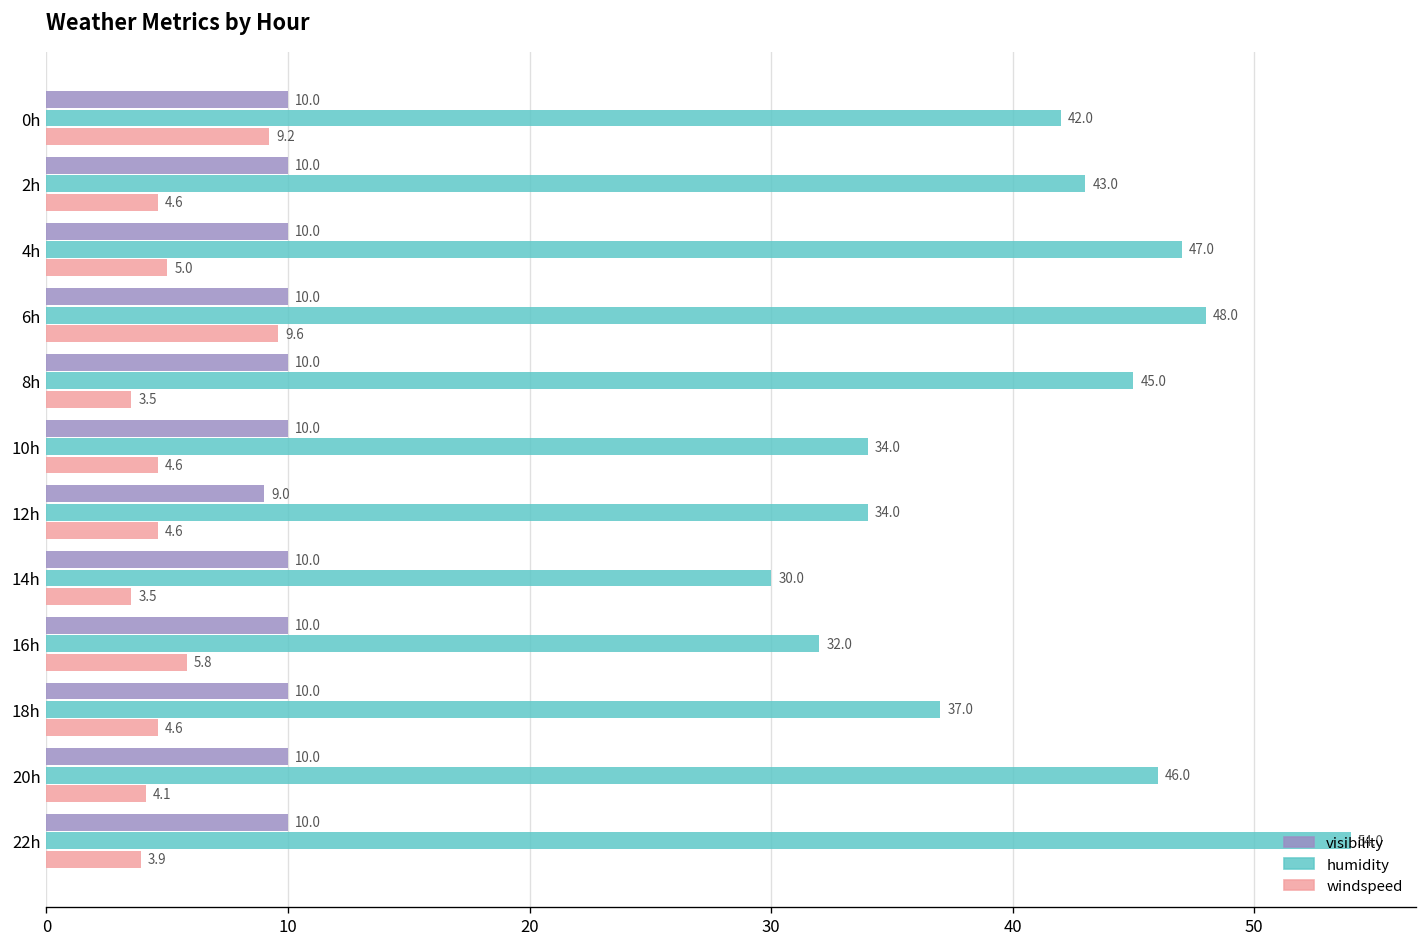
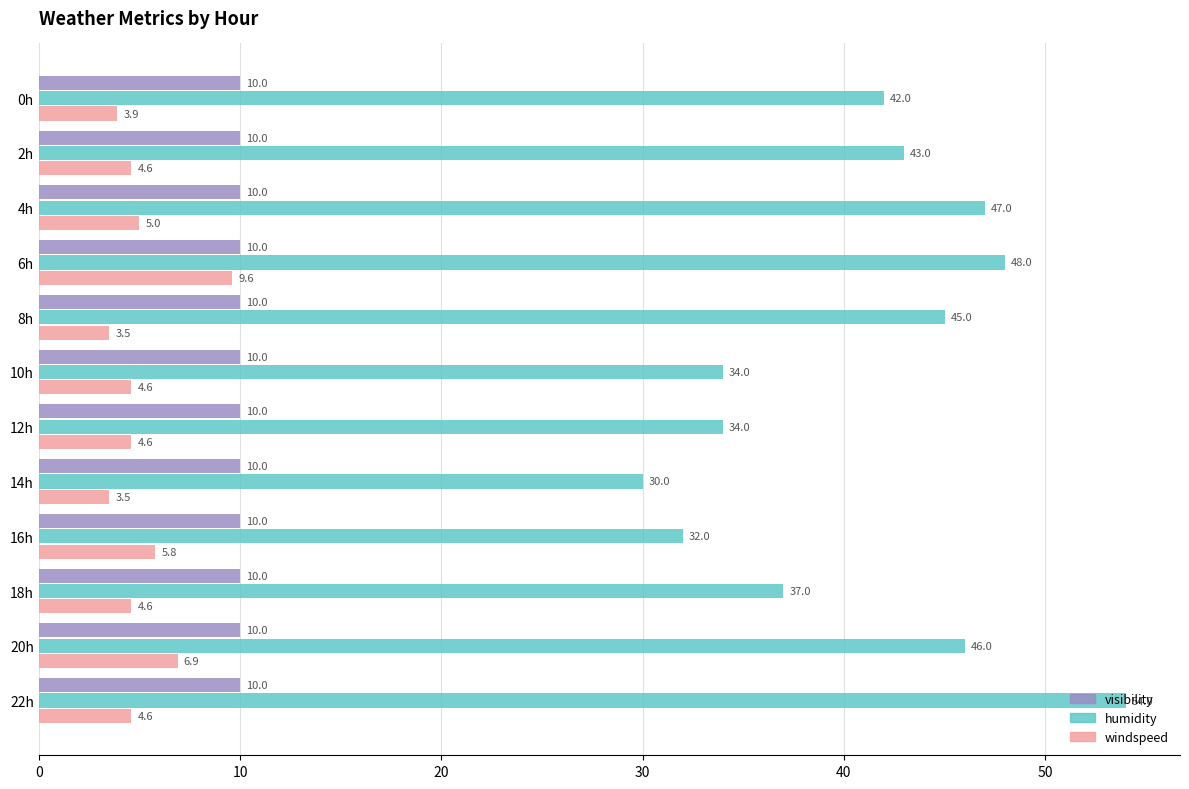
windspeed, 0h: 9.2 -> 3.9
visibility, 12h: 9.0 -> 10.0
windspeed, 20h: 4.1 -> 6.9
windspeed, 22h: 3.9 -> 4.6
